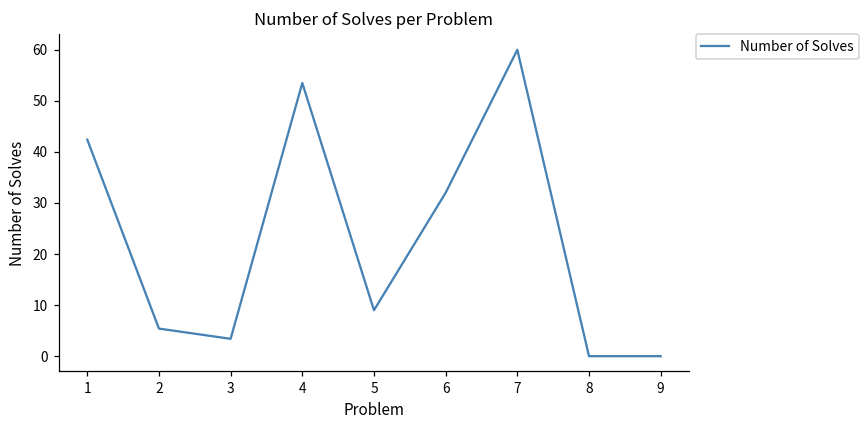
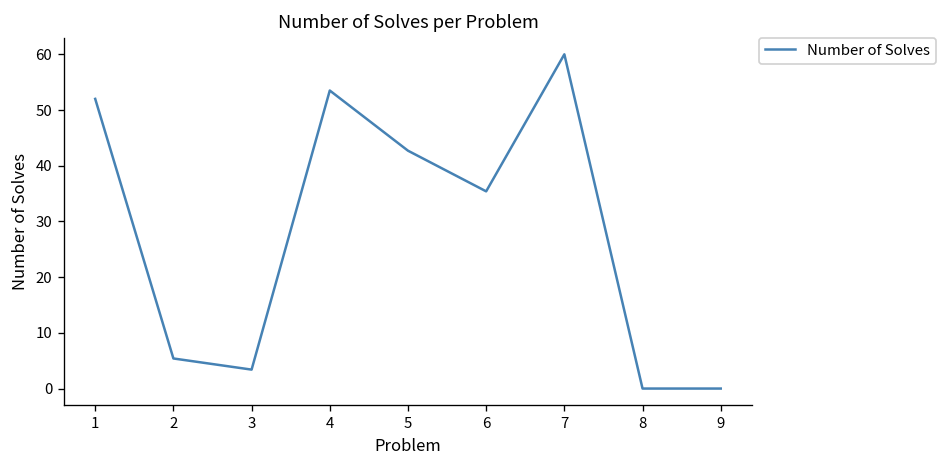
1: 42 -> 52
5: 9 -> 43
6: 32 -> 35
